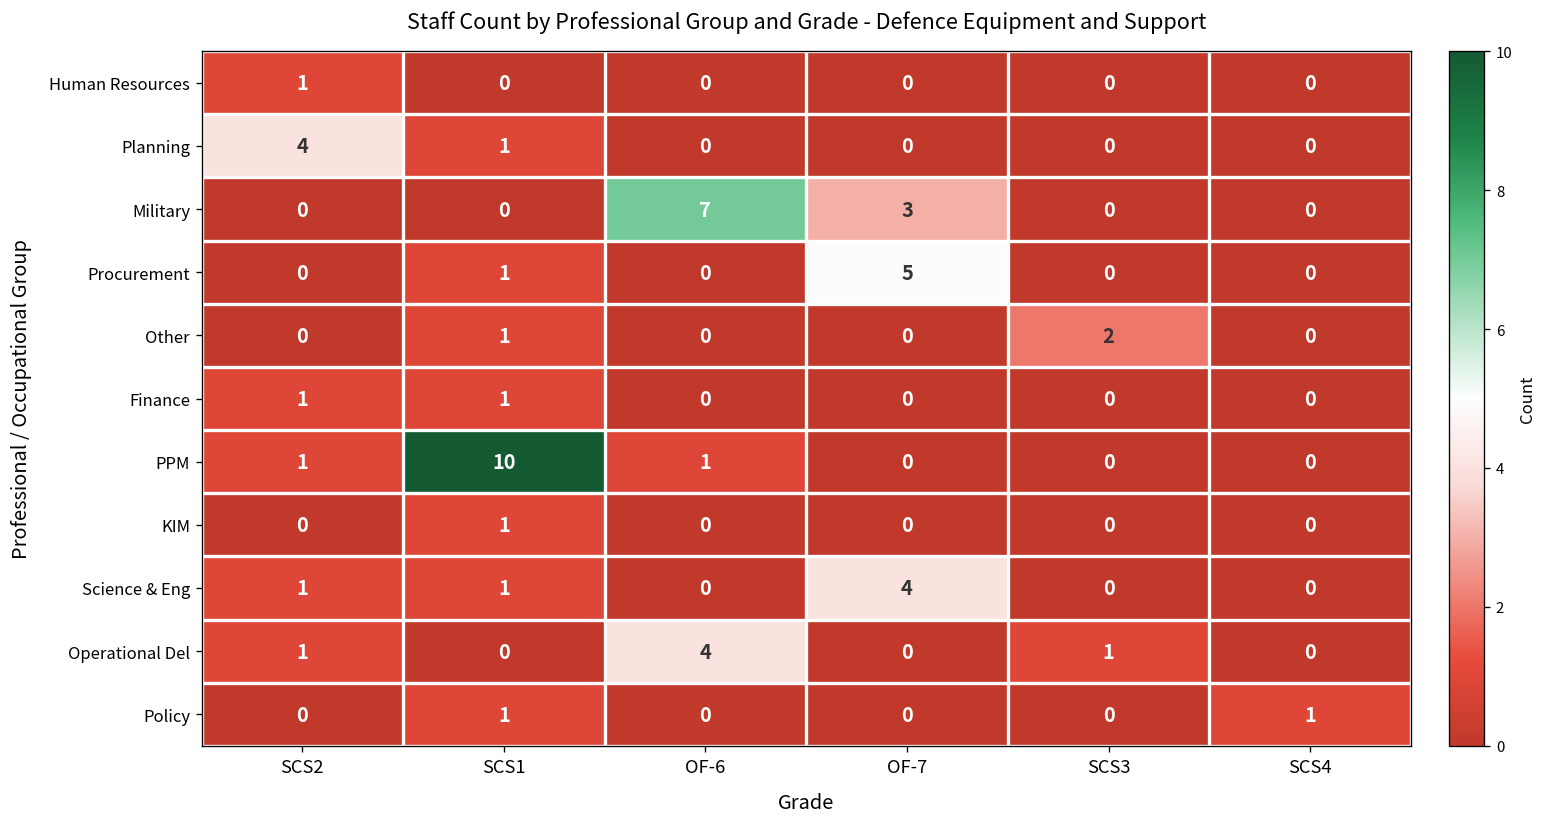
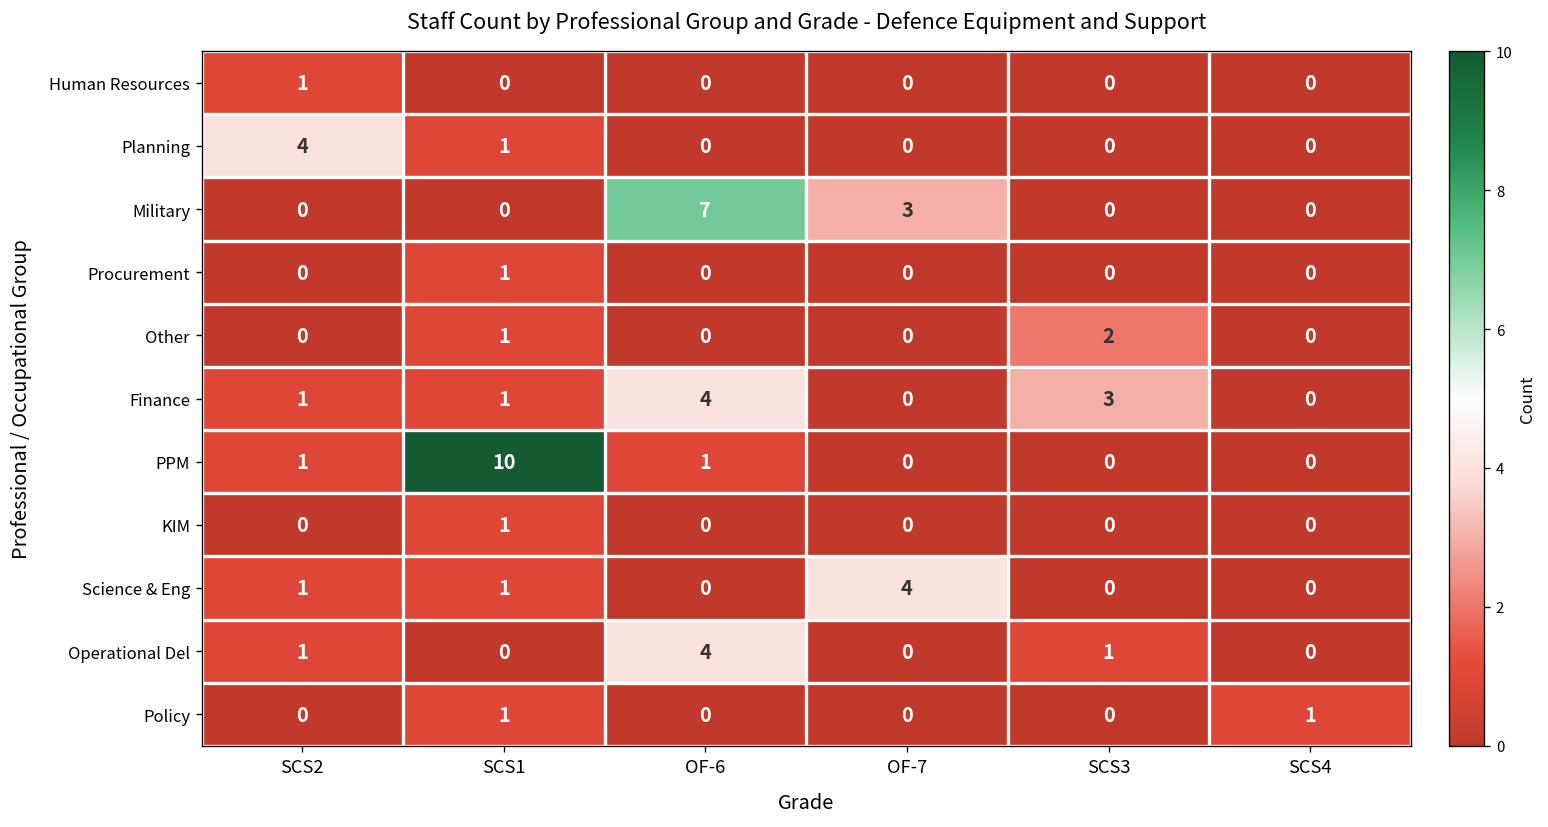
Procurement, OF-7: 5 -> 0
Finance, OF-6: 0 -> 4
Finance, SCS3: 0 -> 3
